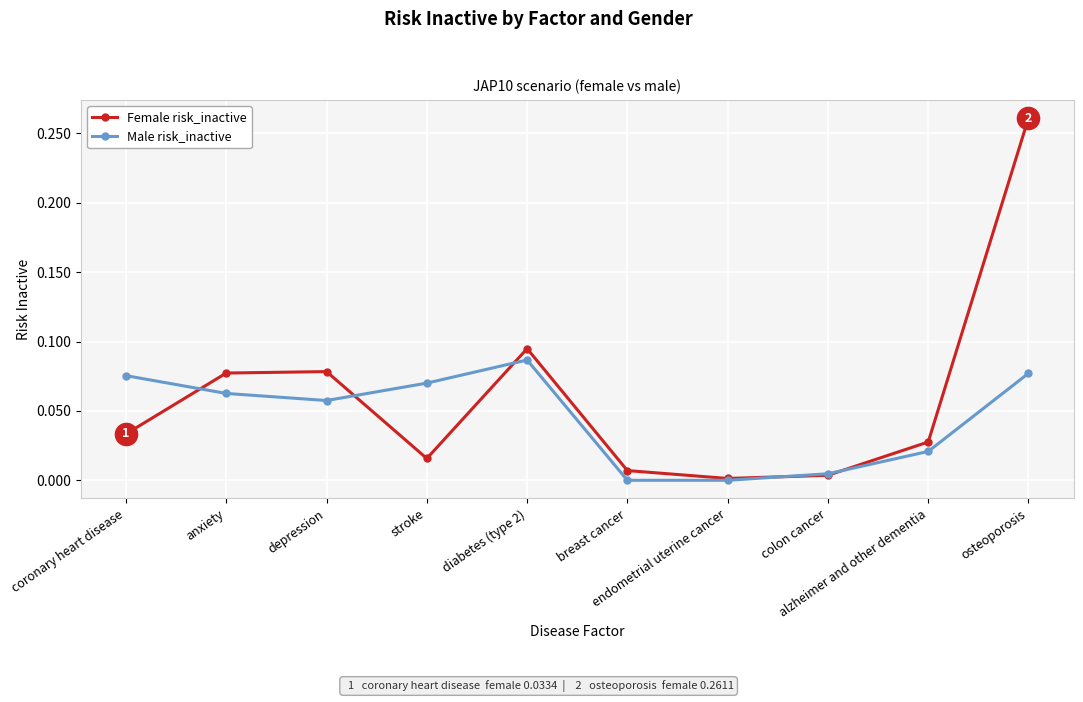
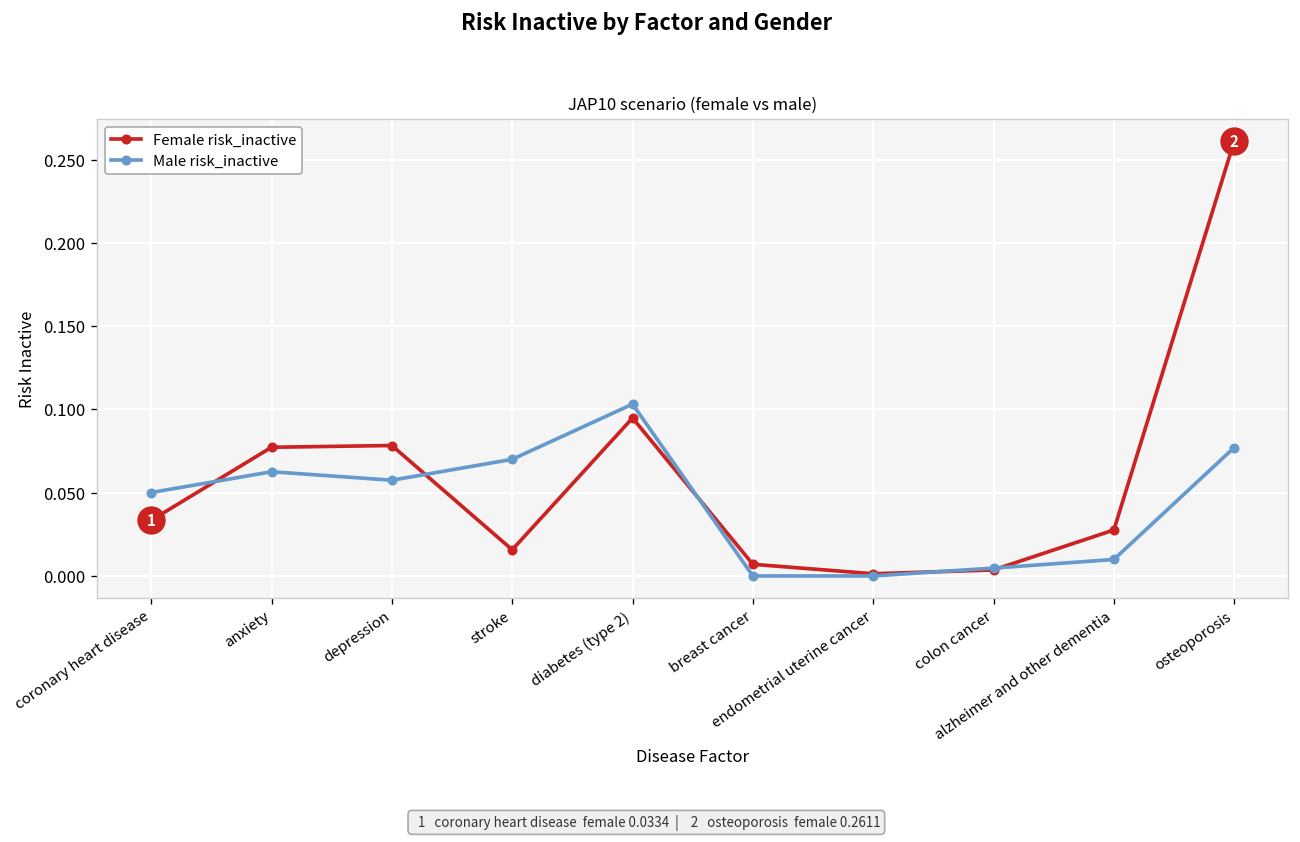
Male risk_inactive, coronary heart disease: 0.075 -> 0.050
Male risk_inactive, diabetes (type 2): 0.087 -> 0.103
Male risk_inactive, alzheimer and other dementia: 0.021 -> 0.010
